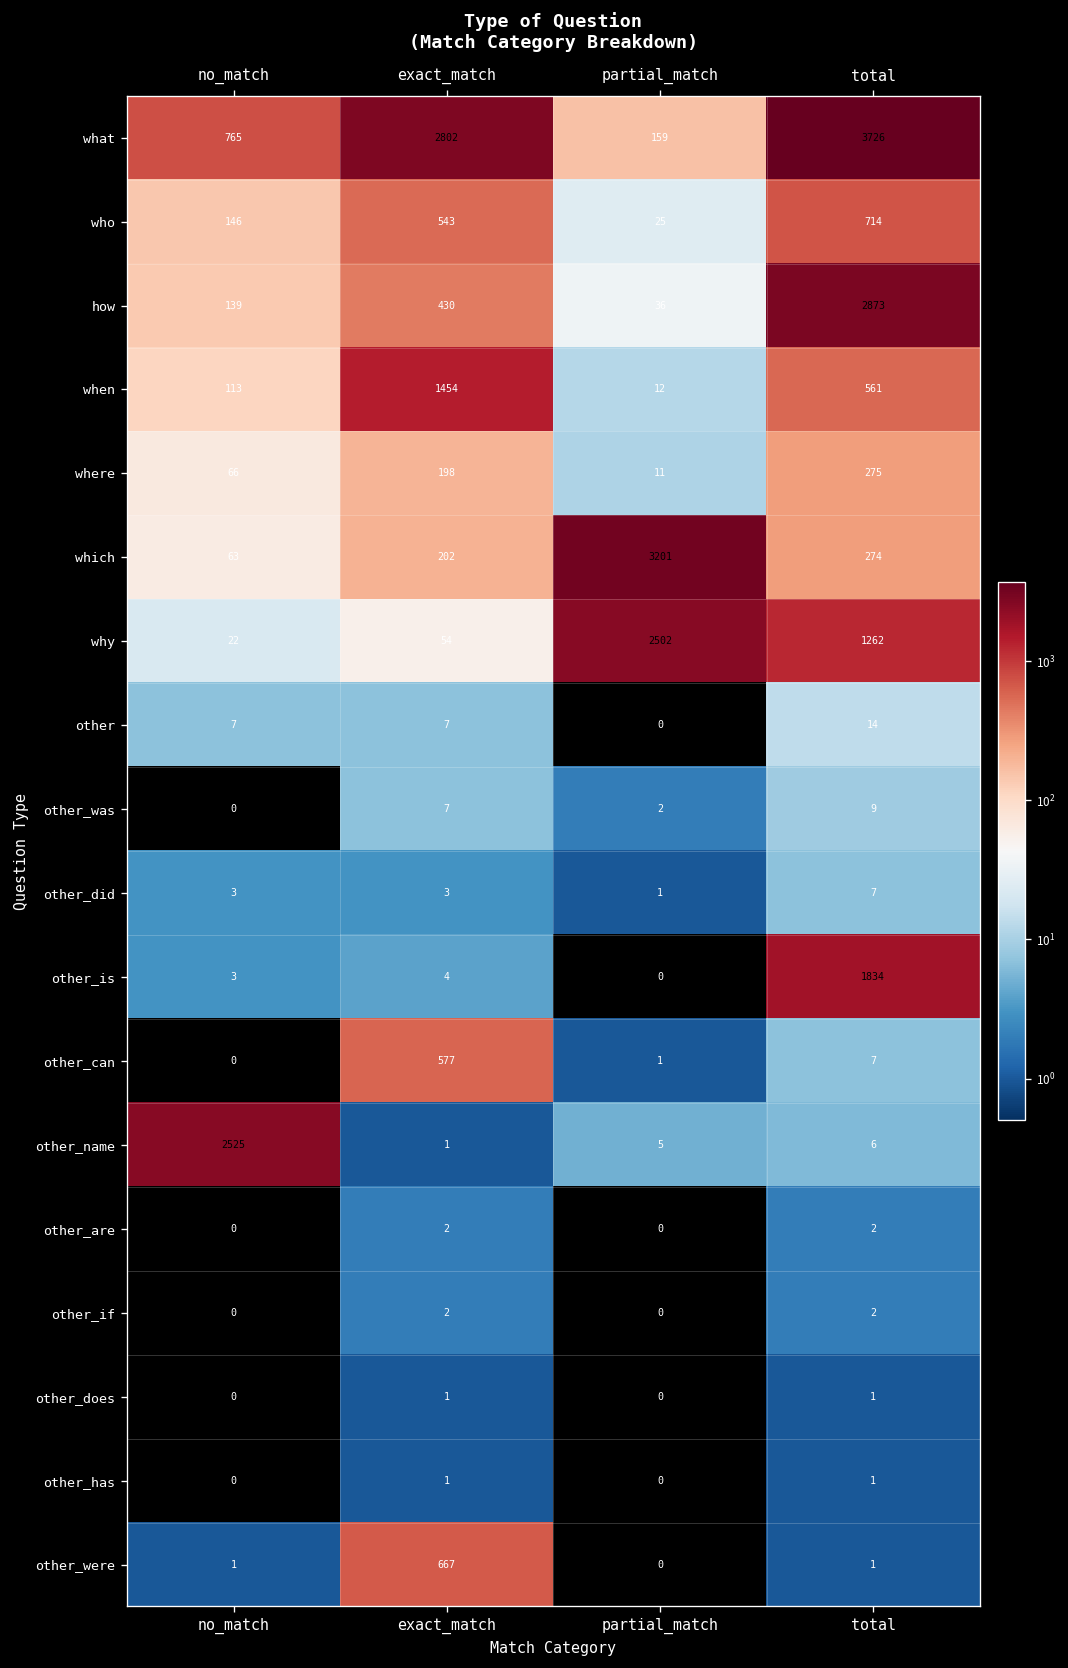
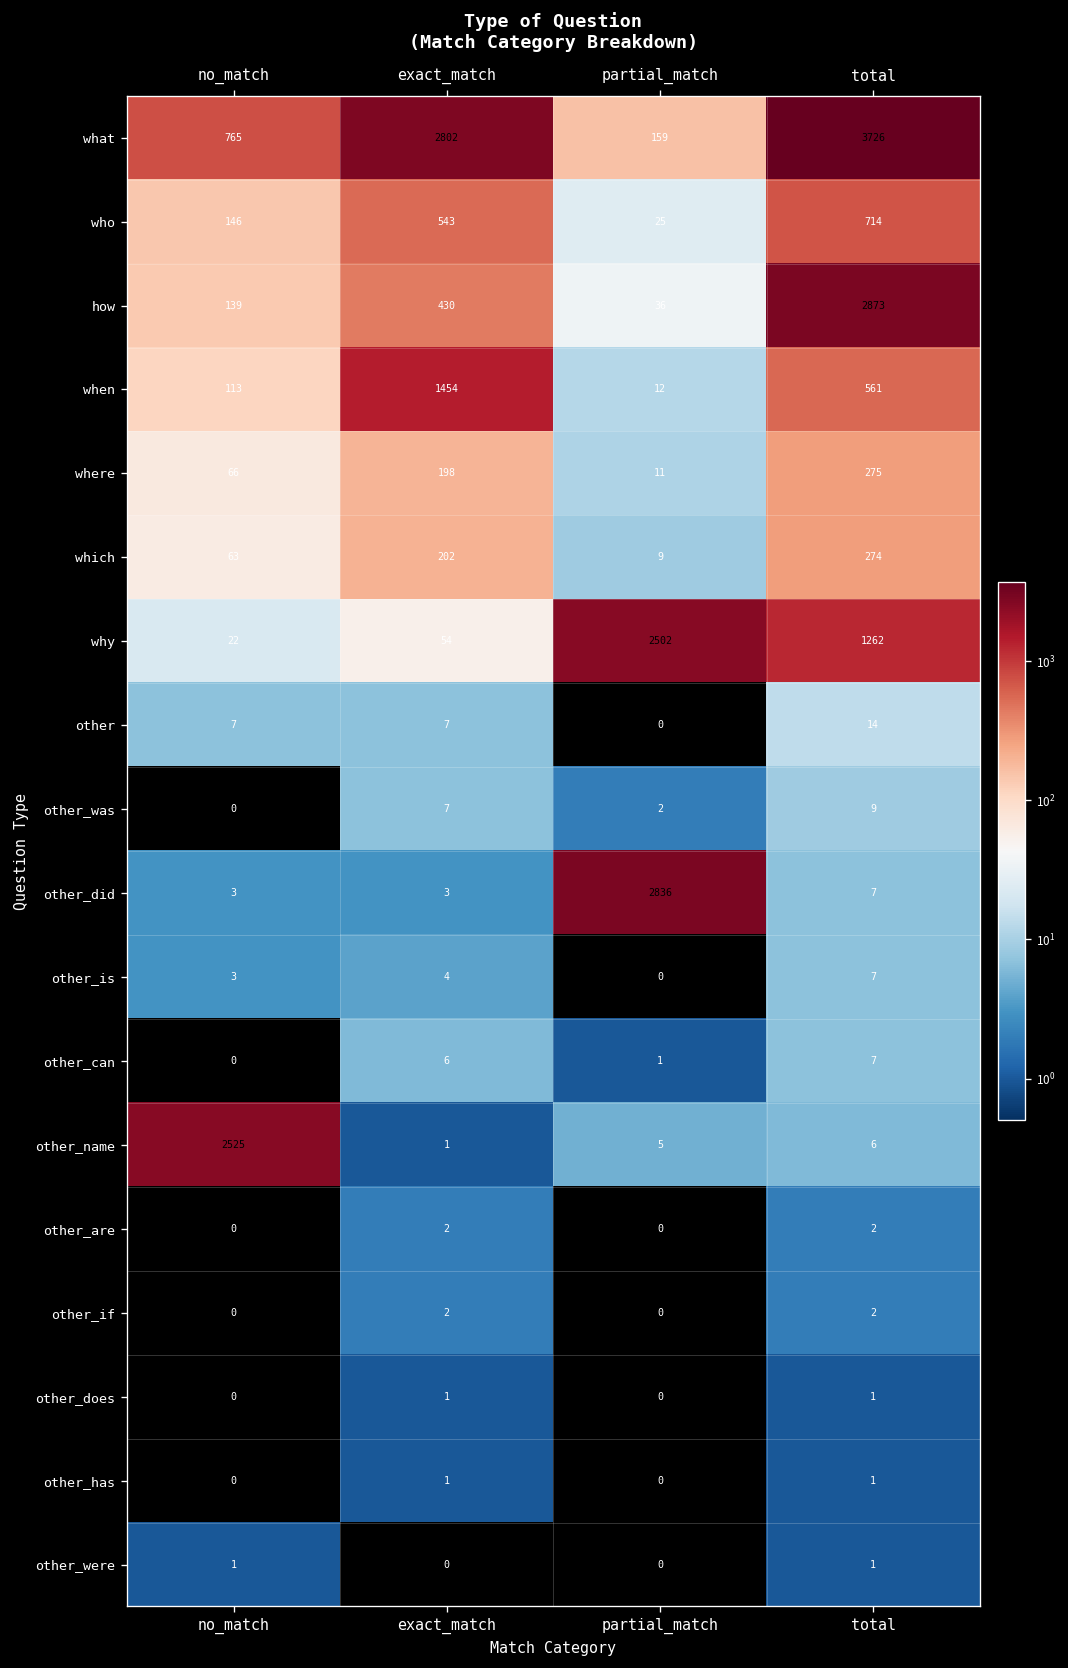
which, partial_match: 3201 -> 9
other_did, partial_match: 1 -> 2836
other_is, total: 1834 -> 7
other_can, exact_match: 577 -> 6
other_were, exact_match: 667 -> 0
